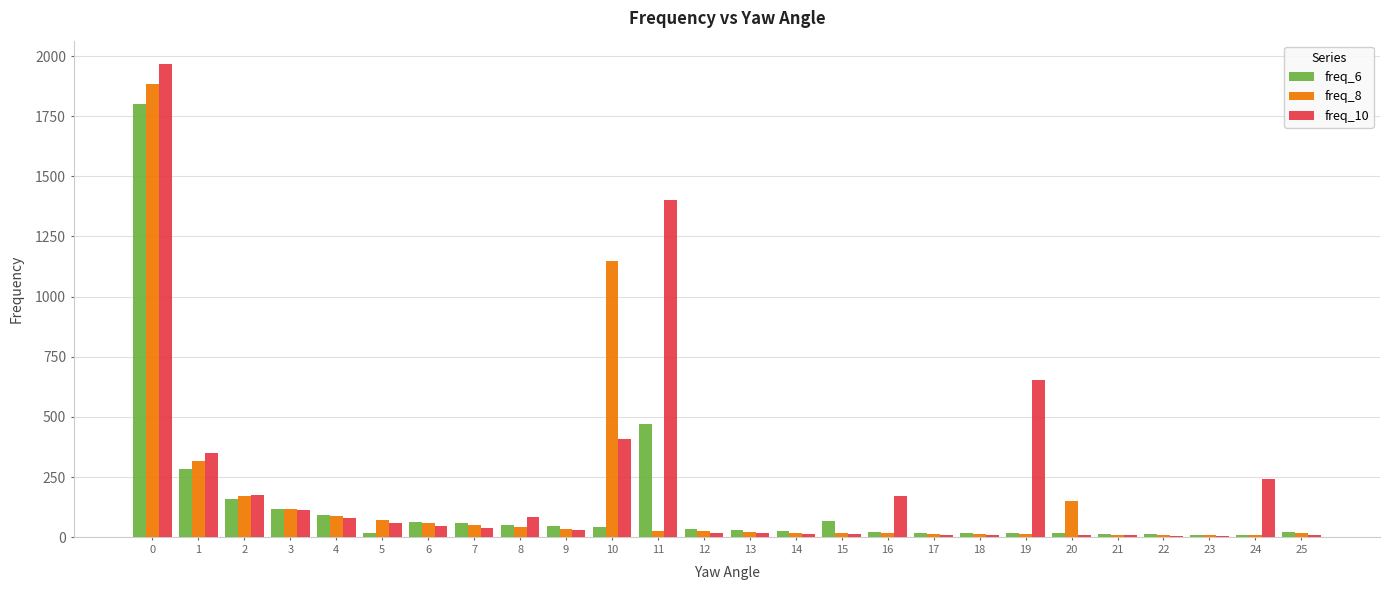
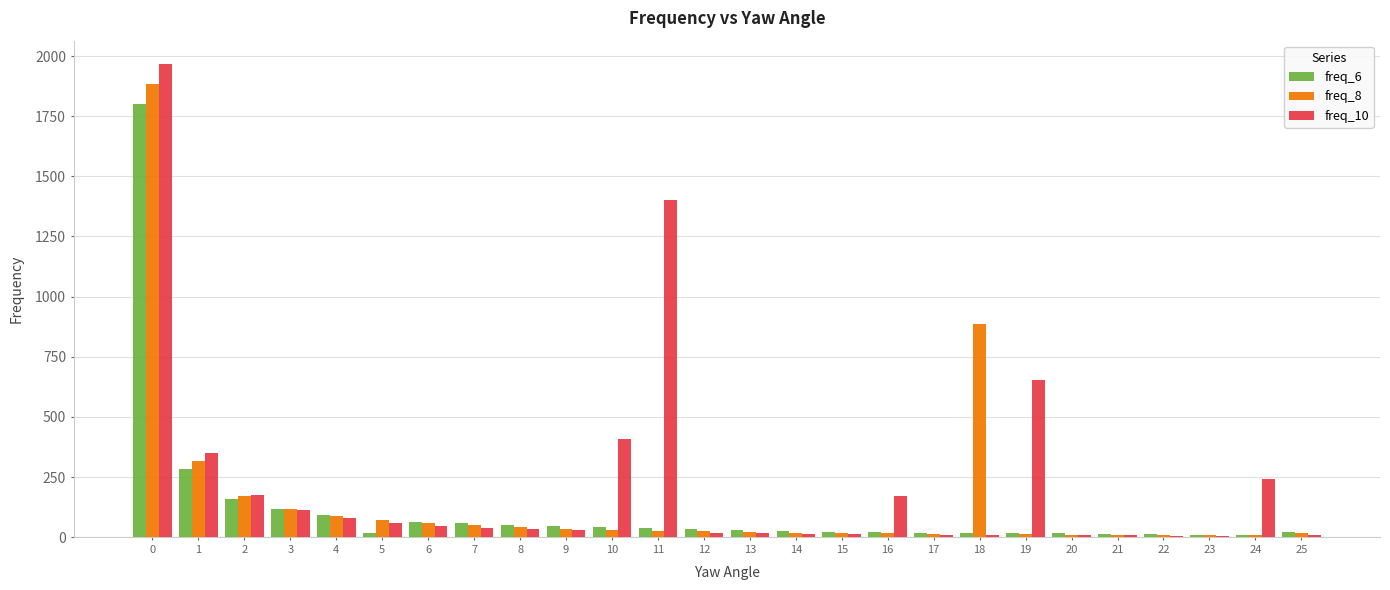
freq_10, 8: 80 -> 30
freq_8, 10: 1150 -> 30
freq_6, 11: 470 -> 40
freq_6, 15: 70 -> 20
freq_8, 18: 10 -> 890
freq_8, 20: 150 -> 10
